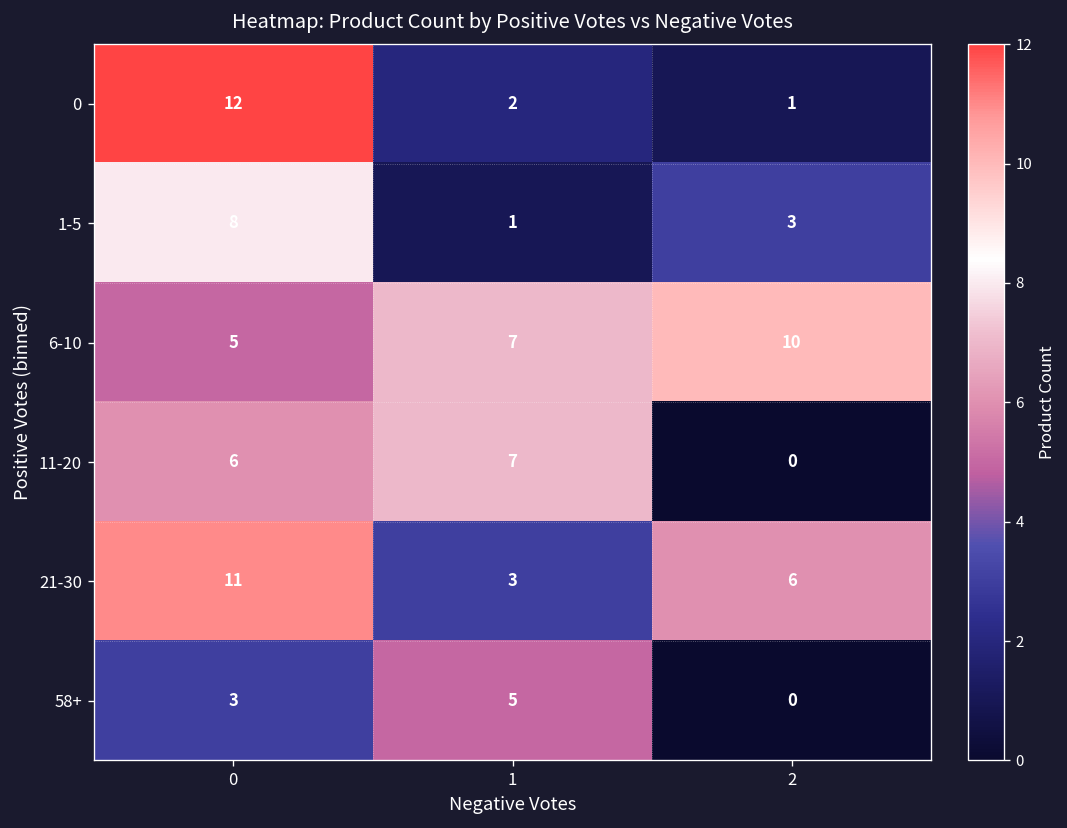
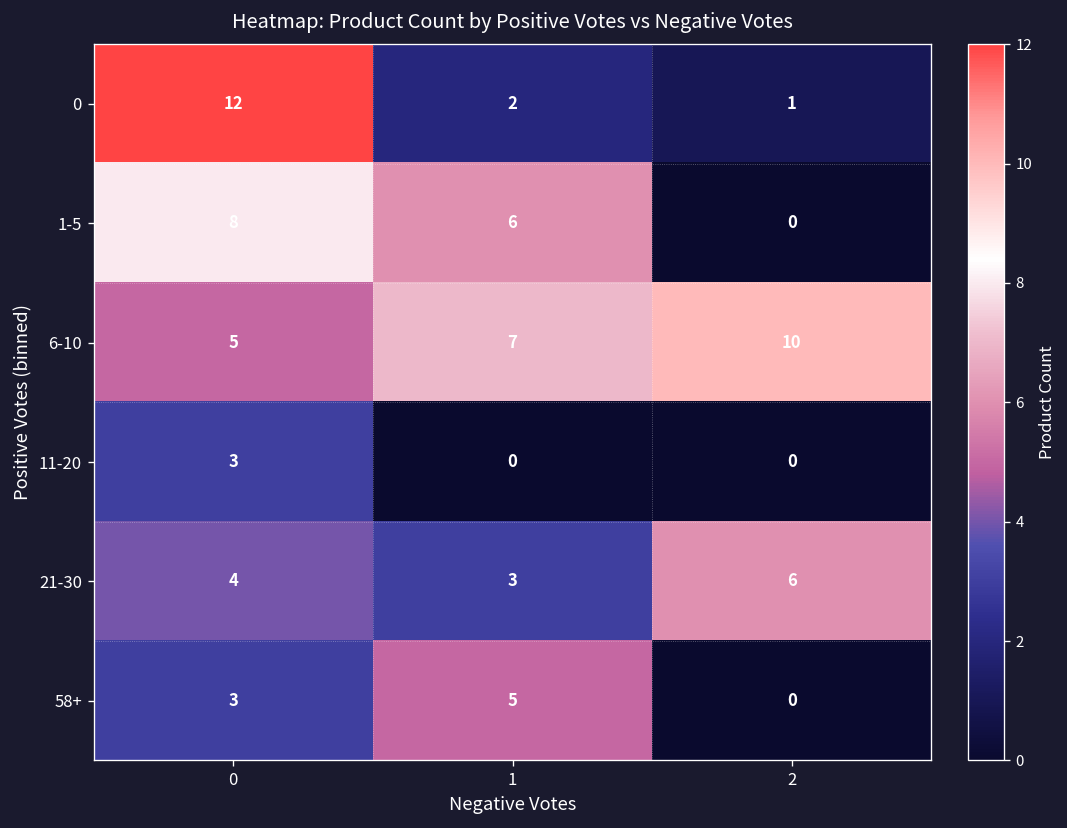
1-5, 1: 1 -> 6
1-5, 2: 3 -> 0
11-20, 0: 6 -> 3
11-20, 1: 7 -> 0
21-30, 0: 11 -> 4
